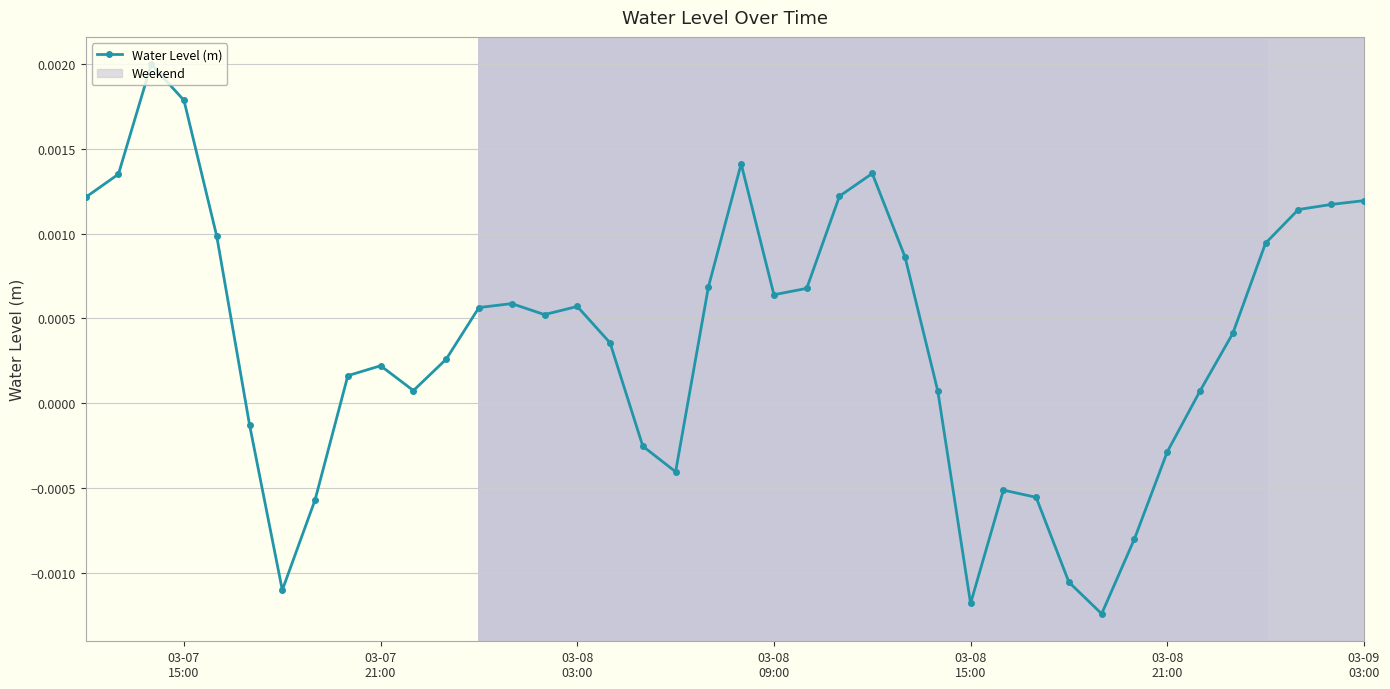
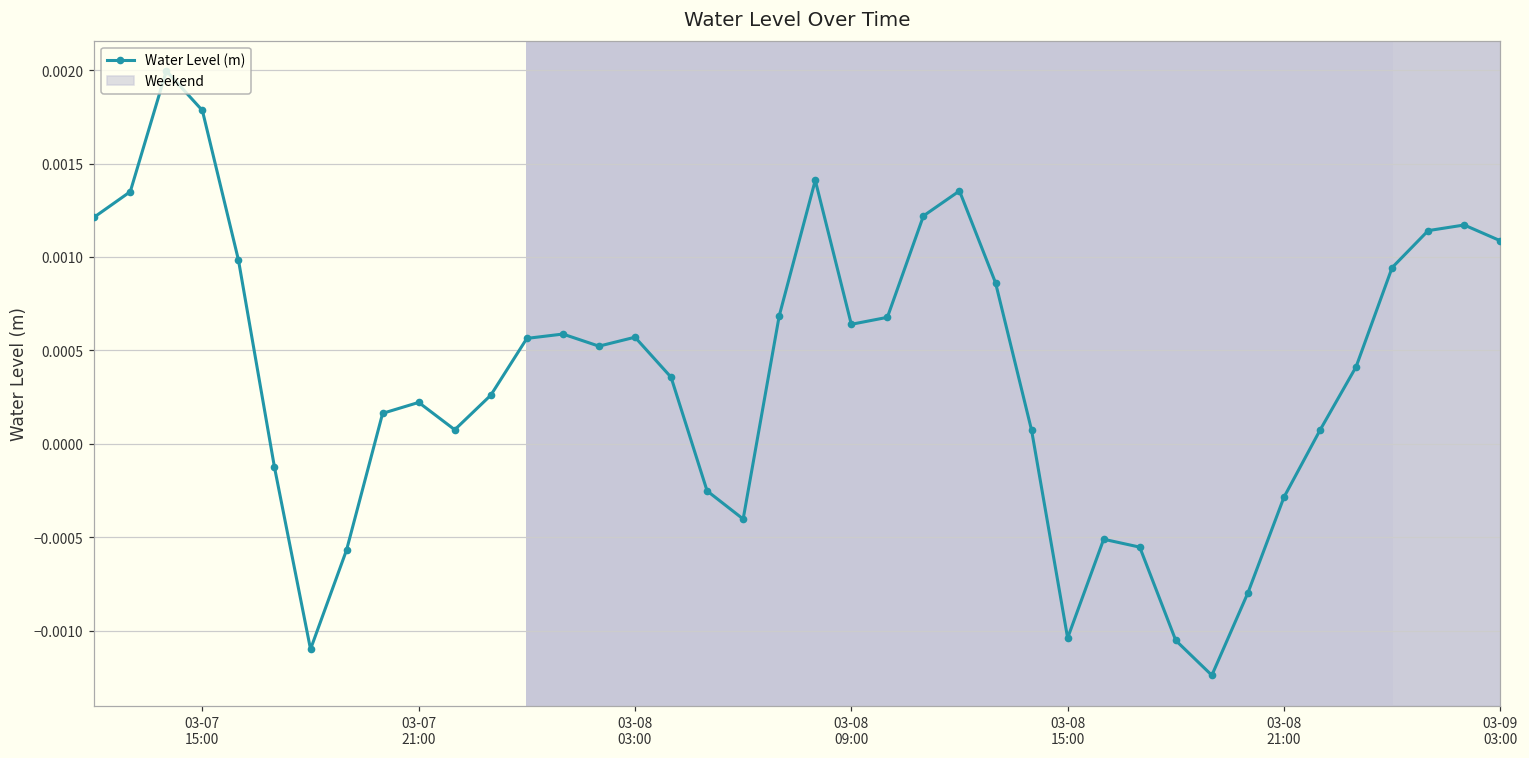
03-08 15:00: -0.00118 -> -0.00104
03-09 03:00: 0.00119 -> 0.00109
